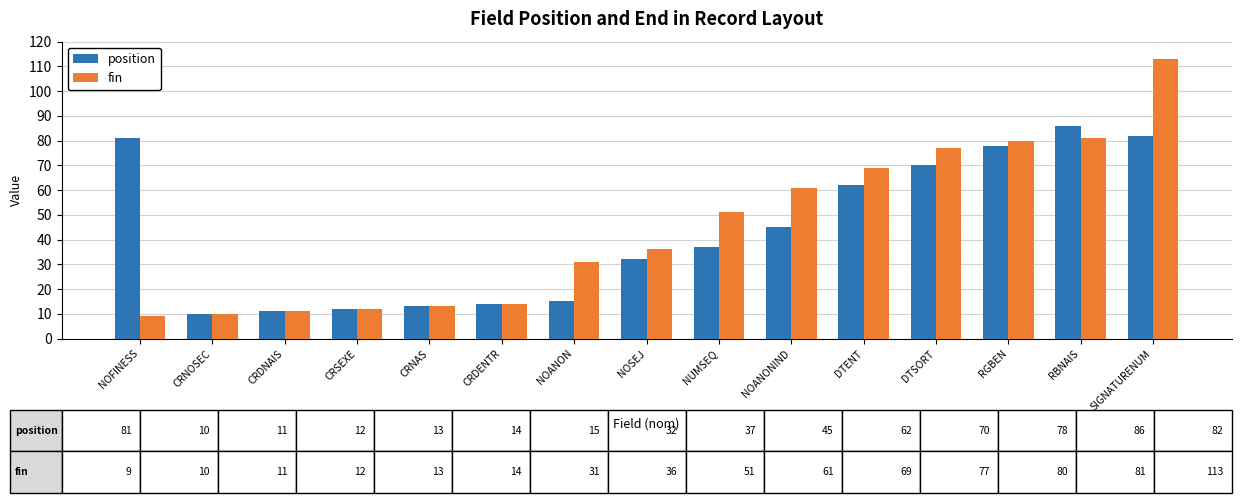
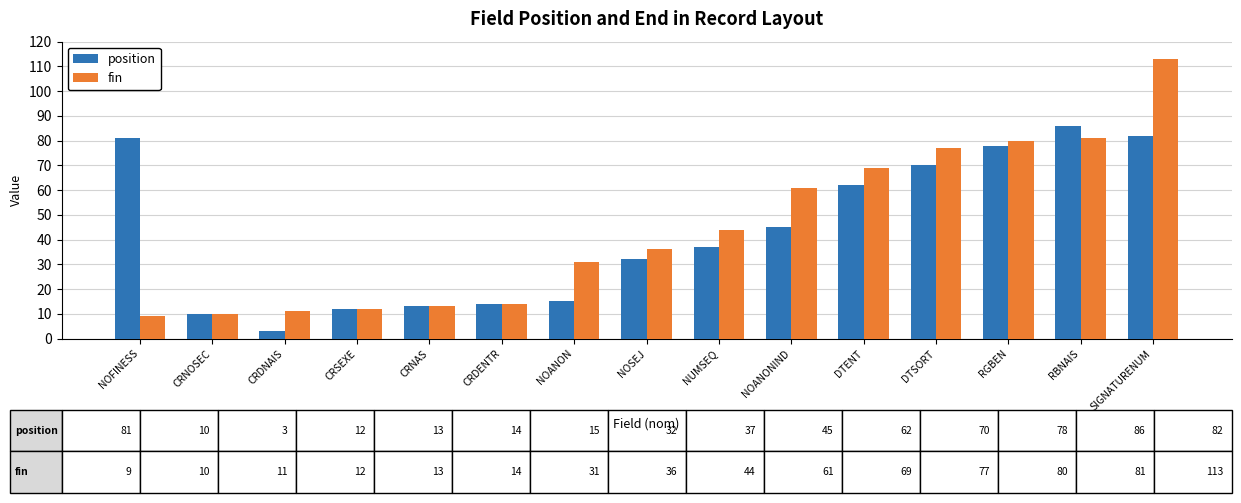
position, CRDNAIS: 11 -> 3
fin, NUMSEQ: 51 -> 44
